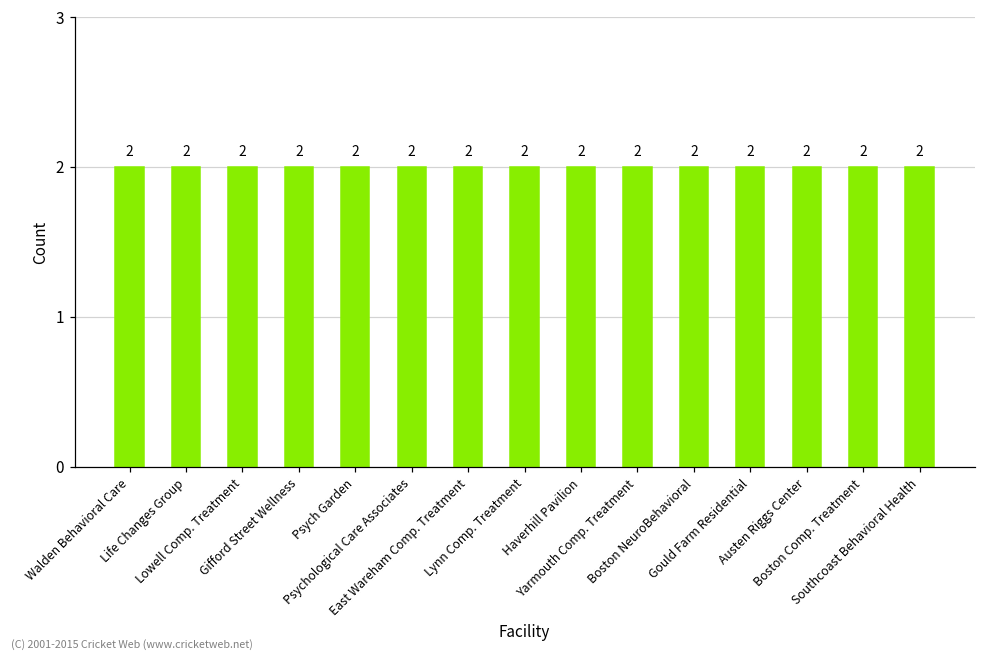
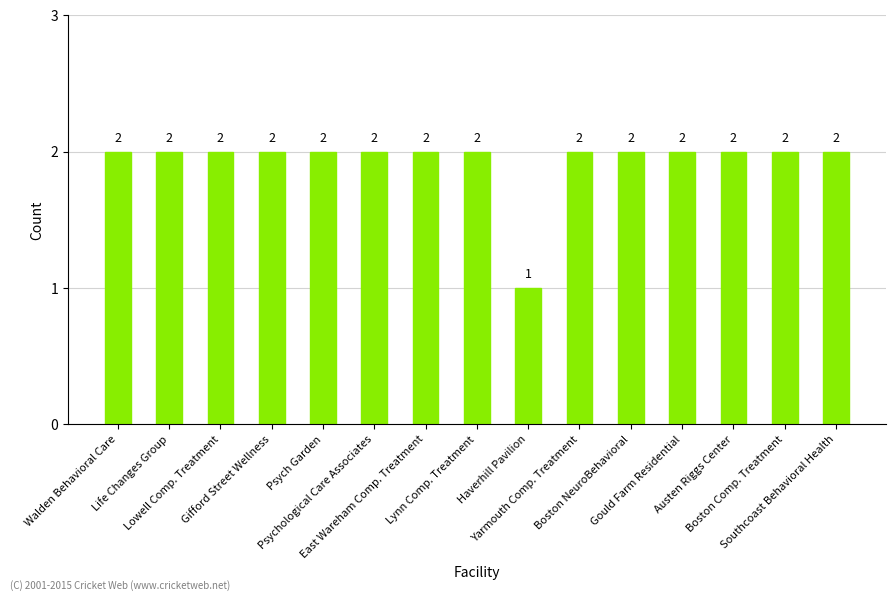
Haverhill Pavilion: 2 -> 1
